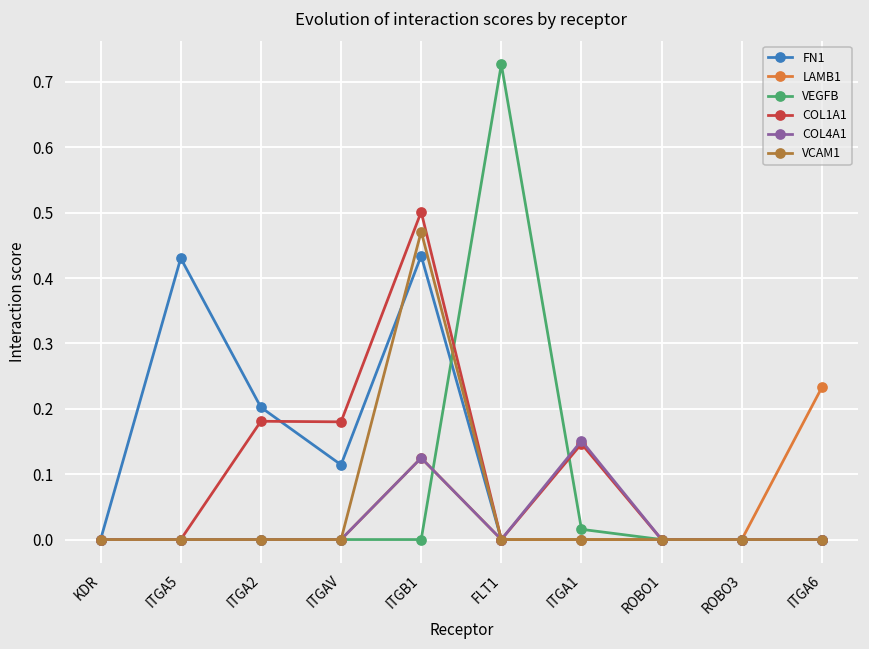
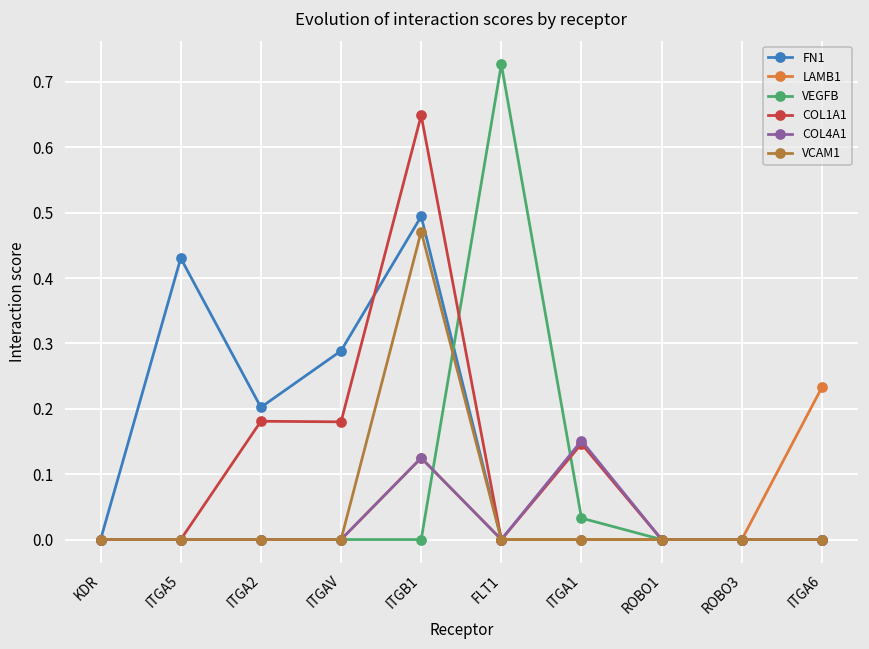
FN1, ITGAV: 0.11 -> 0.29
FN1, ITGB1: 0.43 -> 0.49
COL1A1, ITGB1: 0.50 -> 0.65
VEGFB, ITGA1: 0.02 -> 0.03
